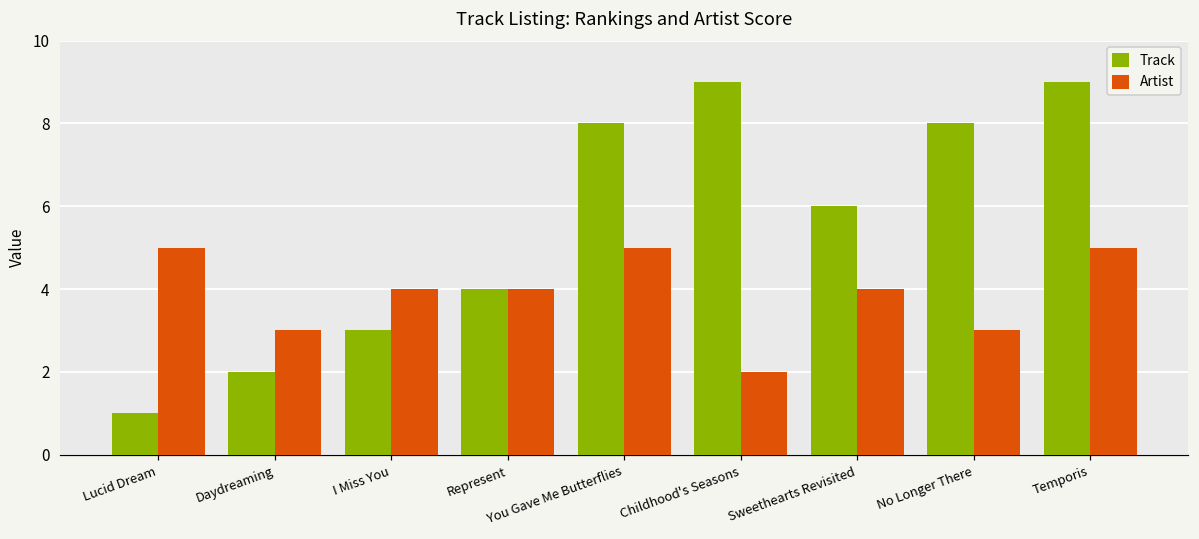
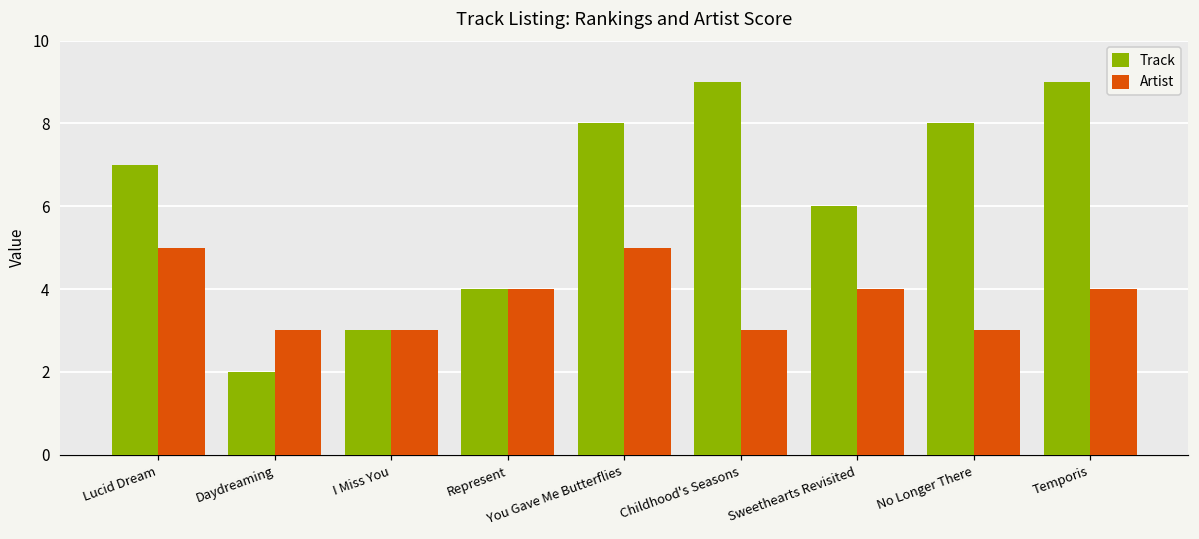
Track, Lucid Dream: 1 -> 7
Artist, I Miss You: 4 -> 3
Artist, Childhood's Seasons: 2 -> 3
Artist, Temporis: 5 -> 4
